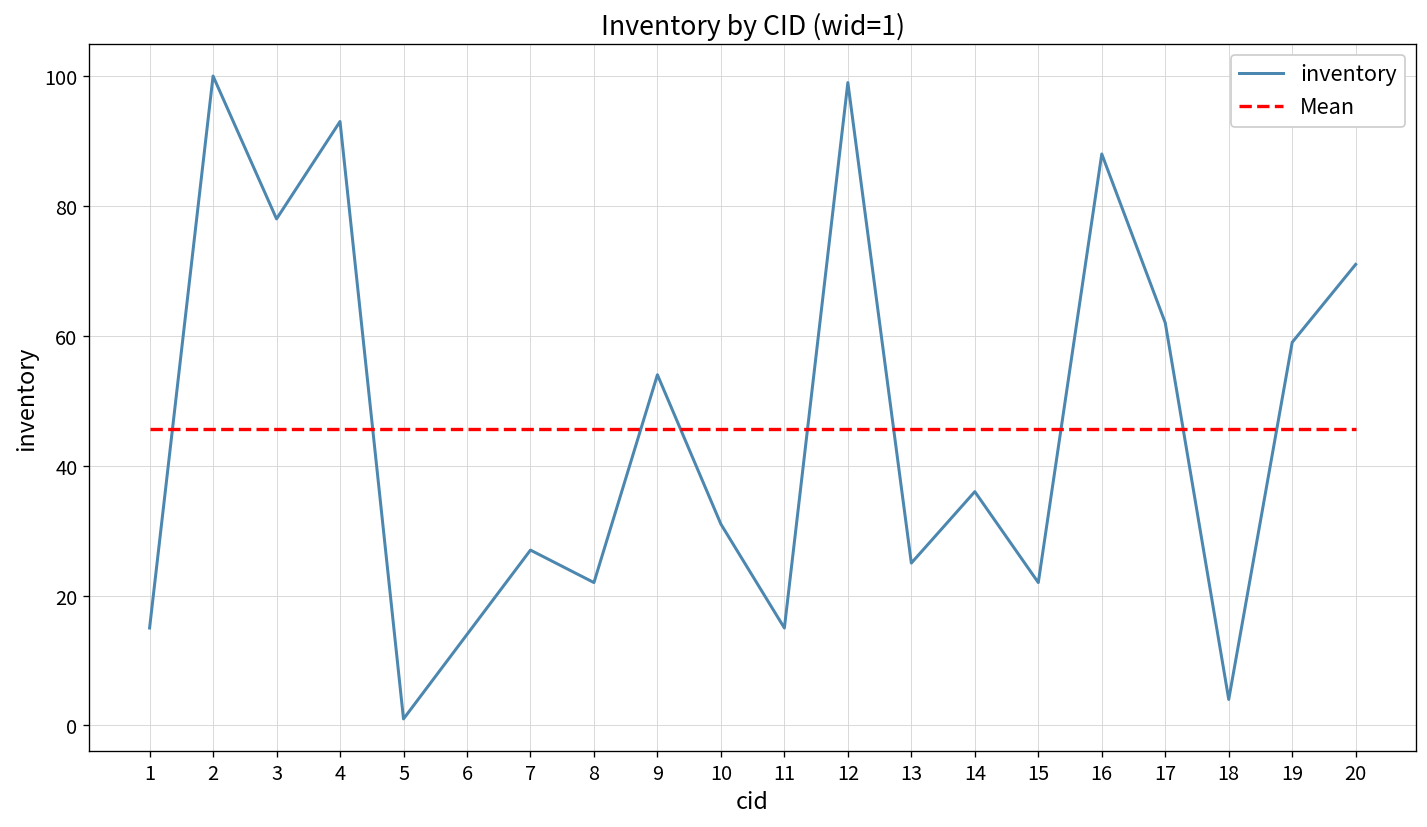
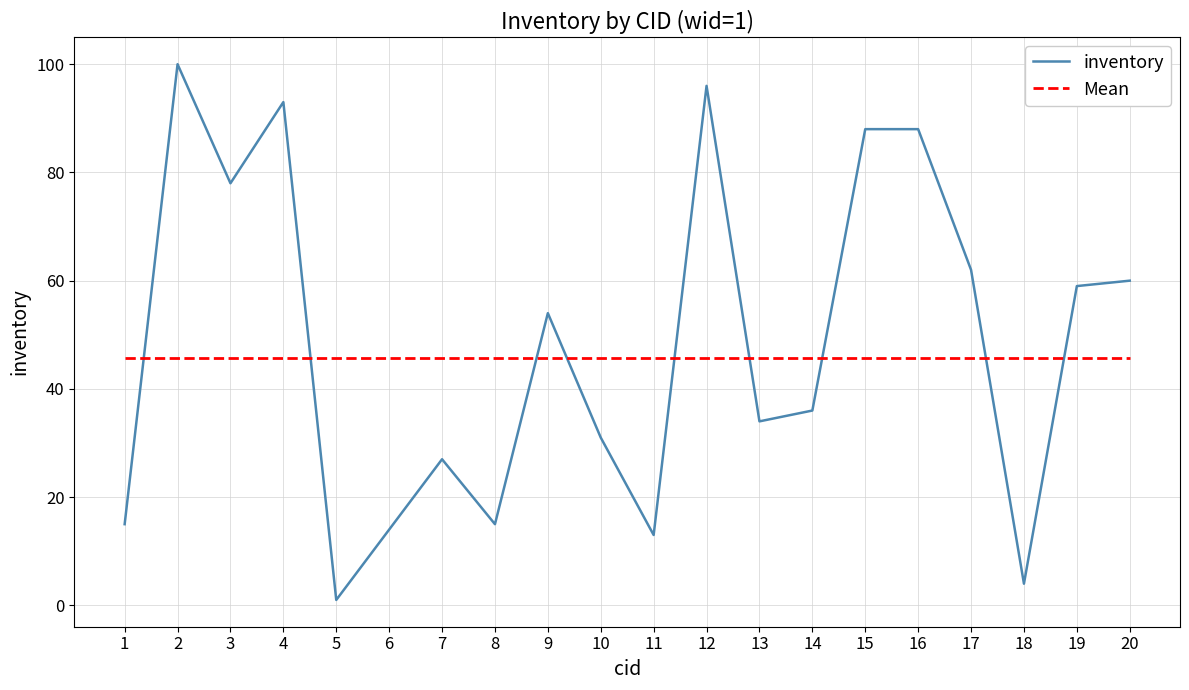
inventory, 8: 22 -> 15
inventory, 11: 15 -> 13
inventory, 12: 99 -> 96
inventory, 13: 25 -> 34
inventory, 15: 22 -> 88
inventory, 20: 71 -> 60
